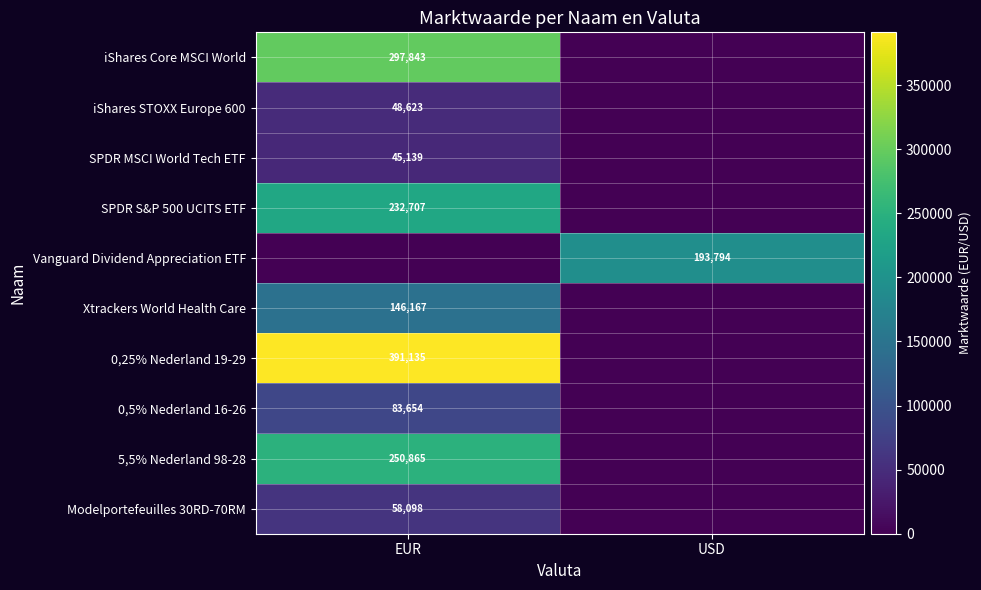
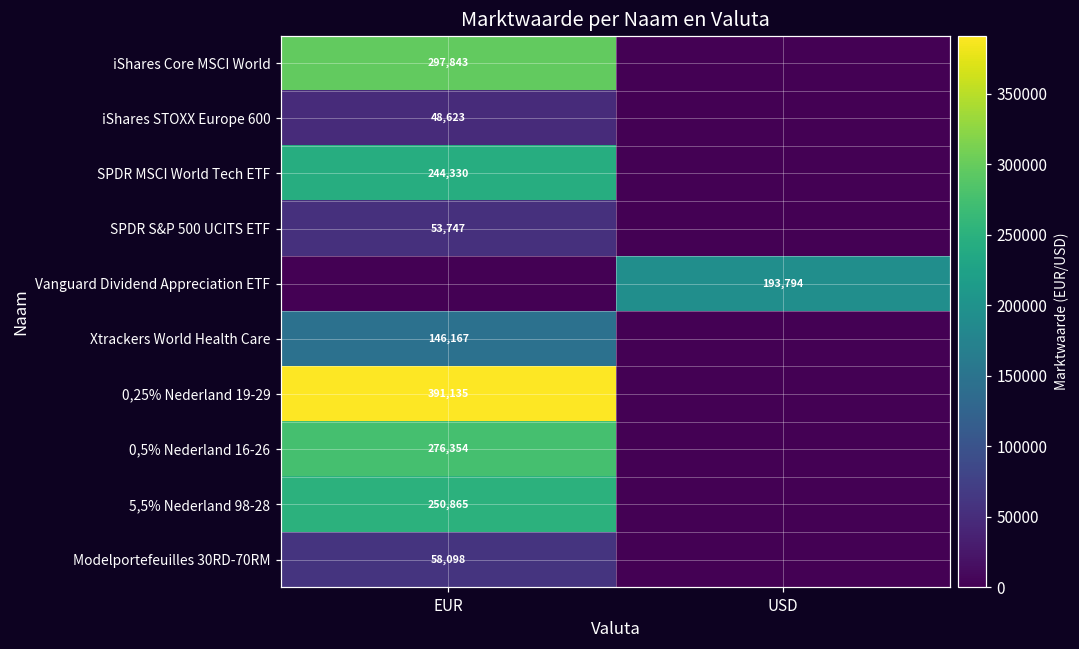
SPDR MSCI World Tech ETF, EUR: 45,139 -> 244,330
SPDR S&P 500 UCITS ETF, EUR: 232,707 -> 53,747
0,5% Nederland 16-26, EUR: 83,654 -> 276,354
